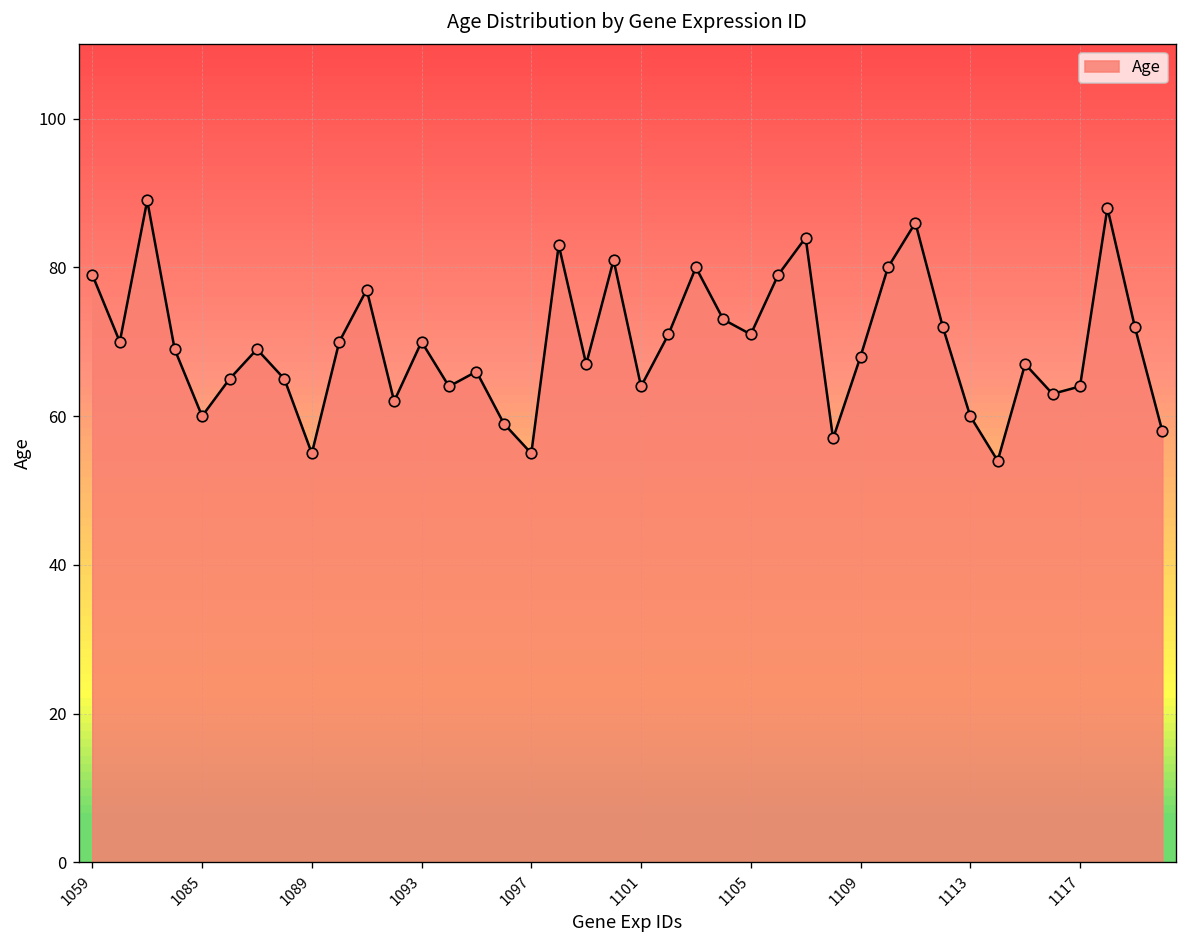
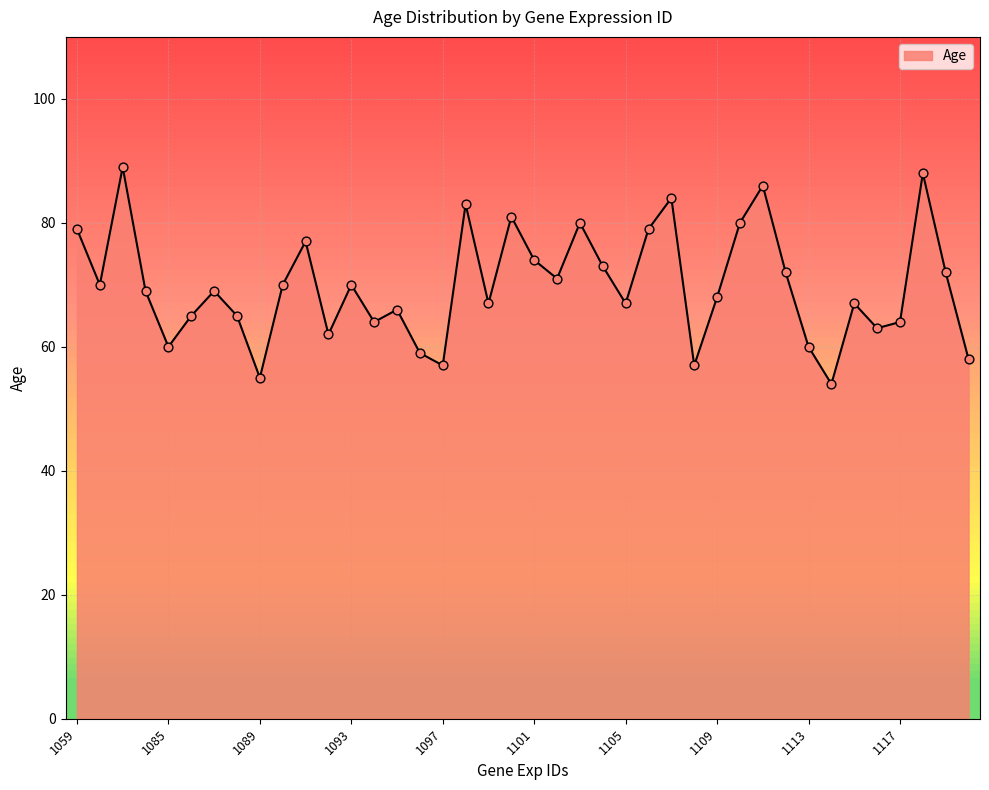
1097: 55 -> 57
1101: 64 -> 74
1105: 71 -> 67
